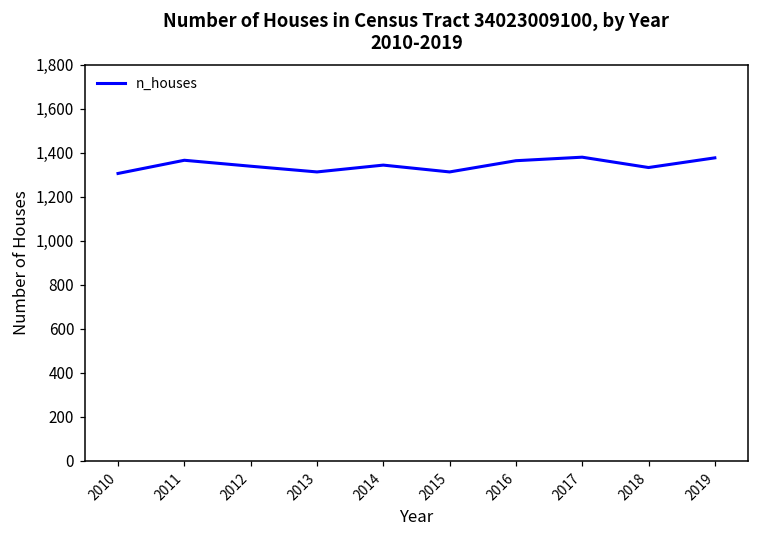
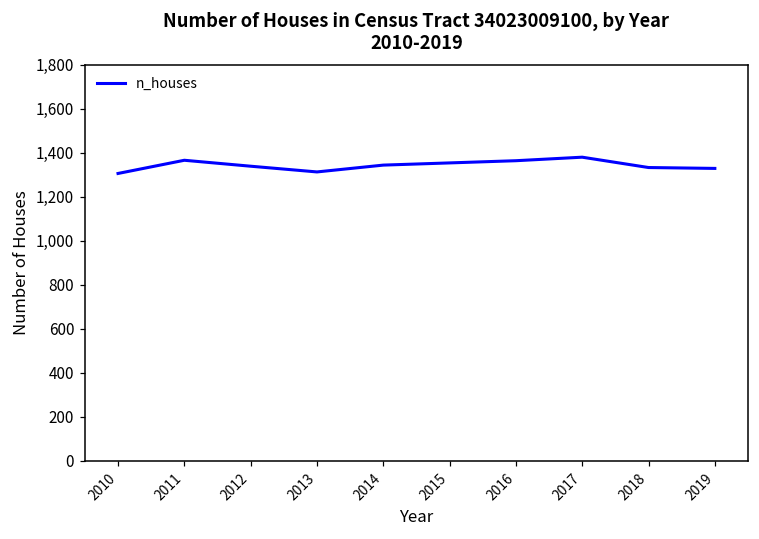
2015: 1,310 -> 1,350
2019: 1,380 -> 1,330
